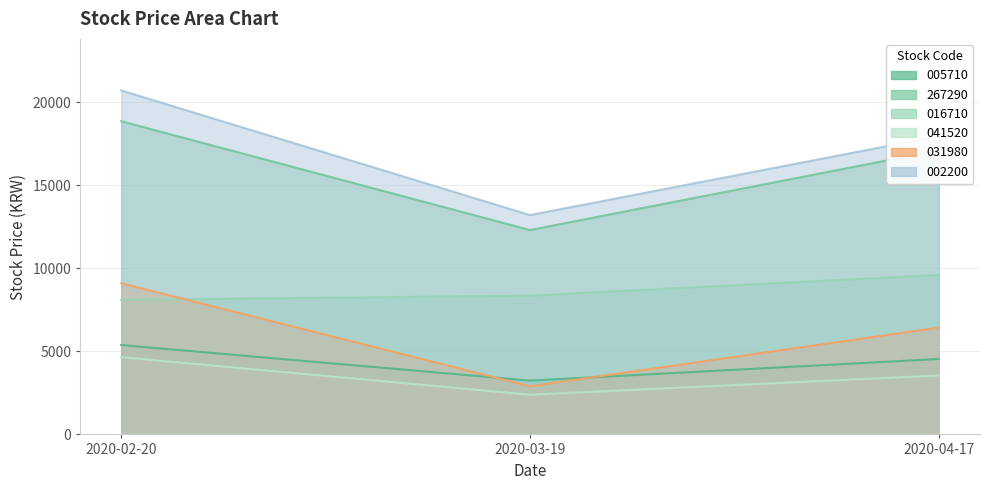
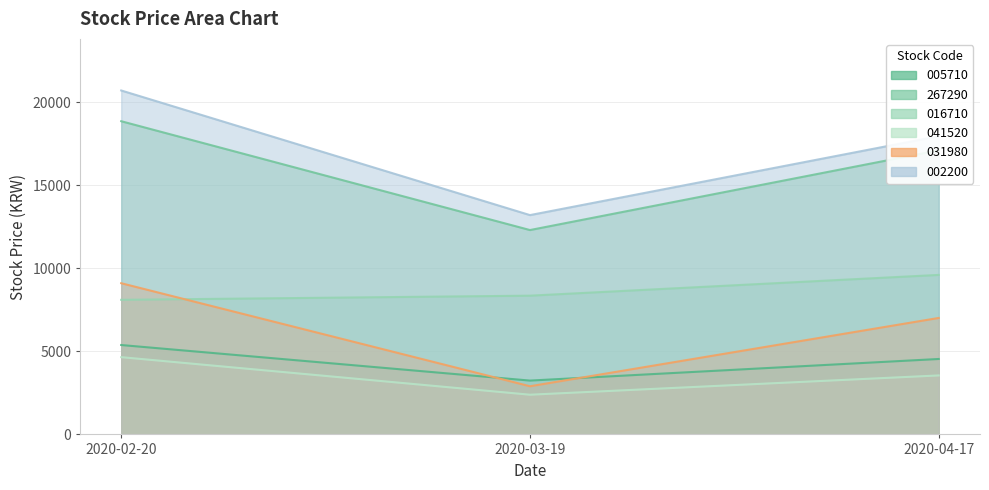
031980, 2020-04-17: 6400 -> 7000
